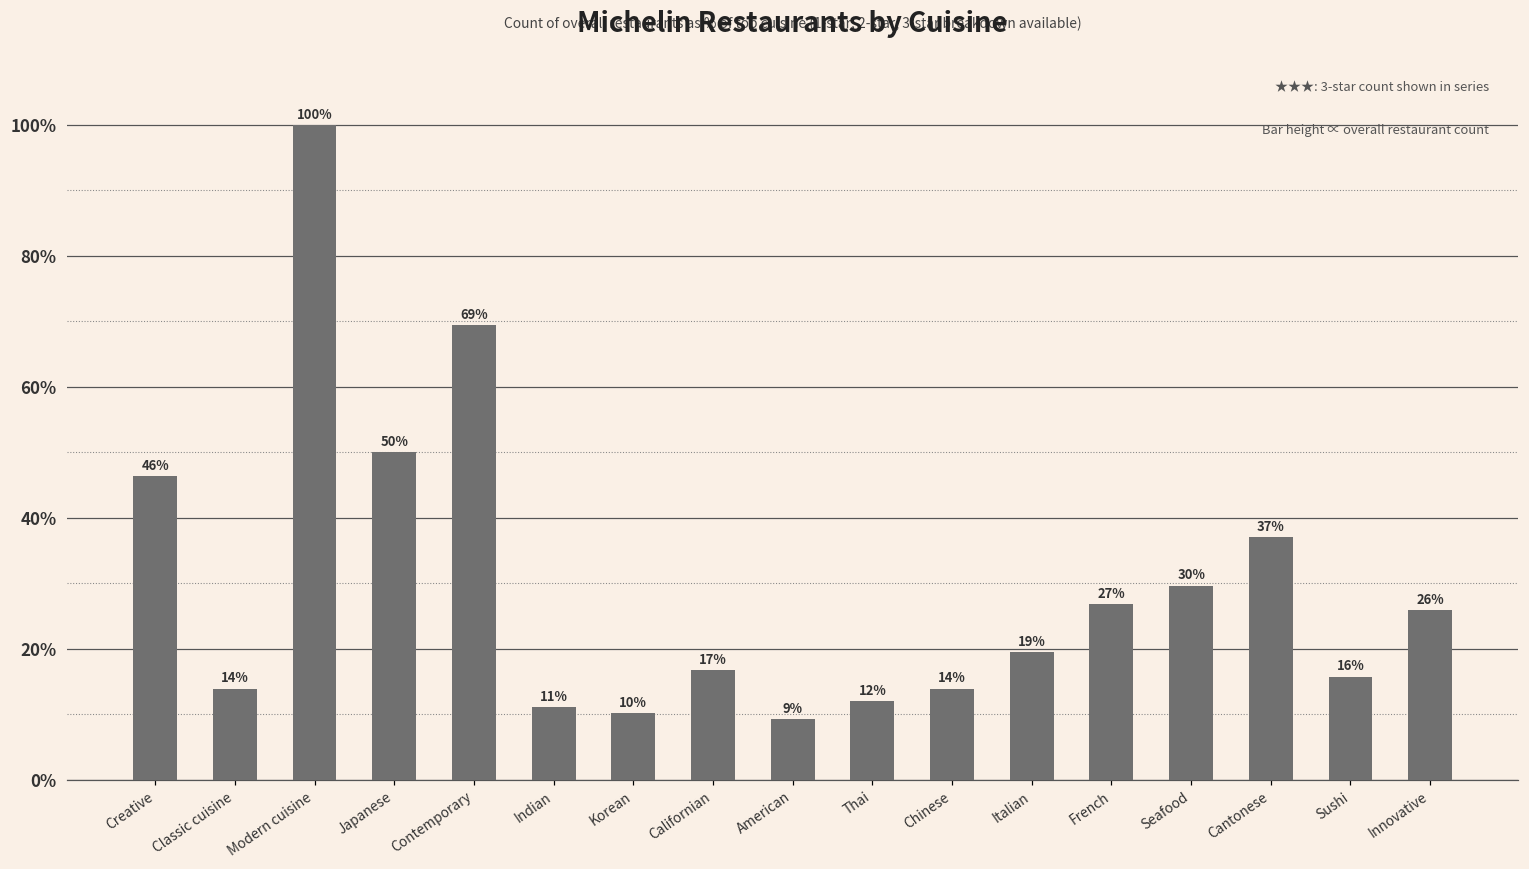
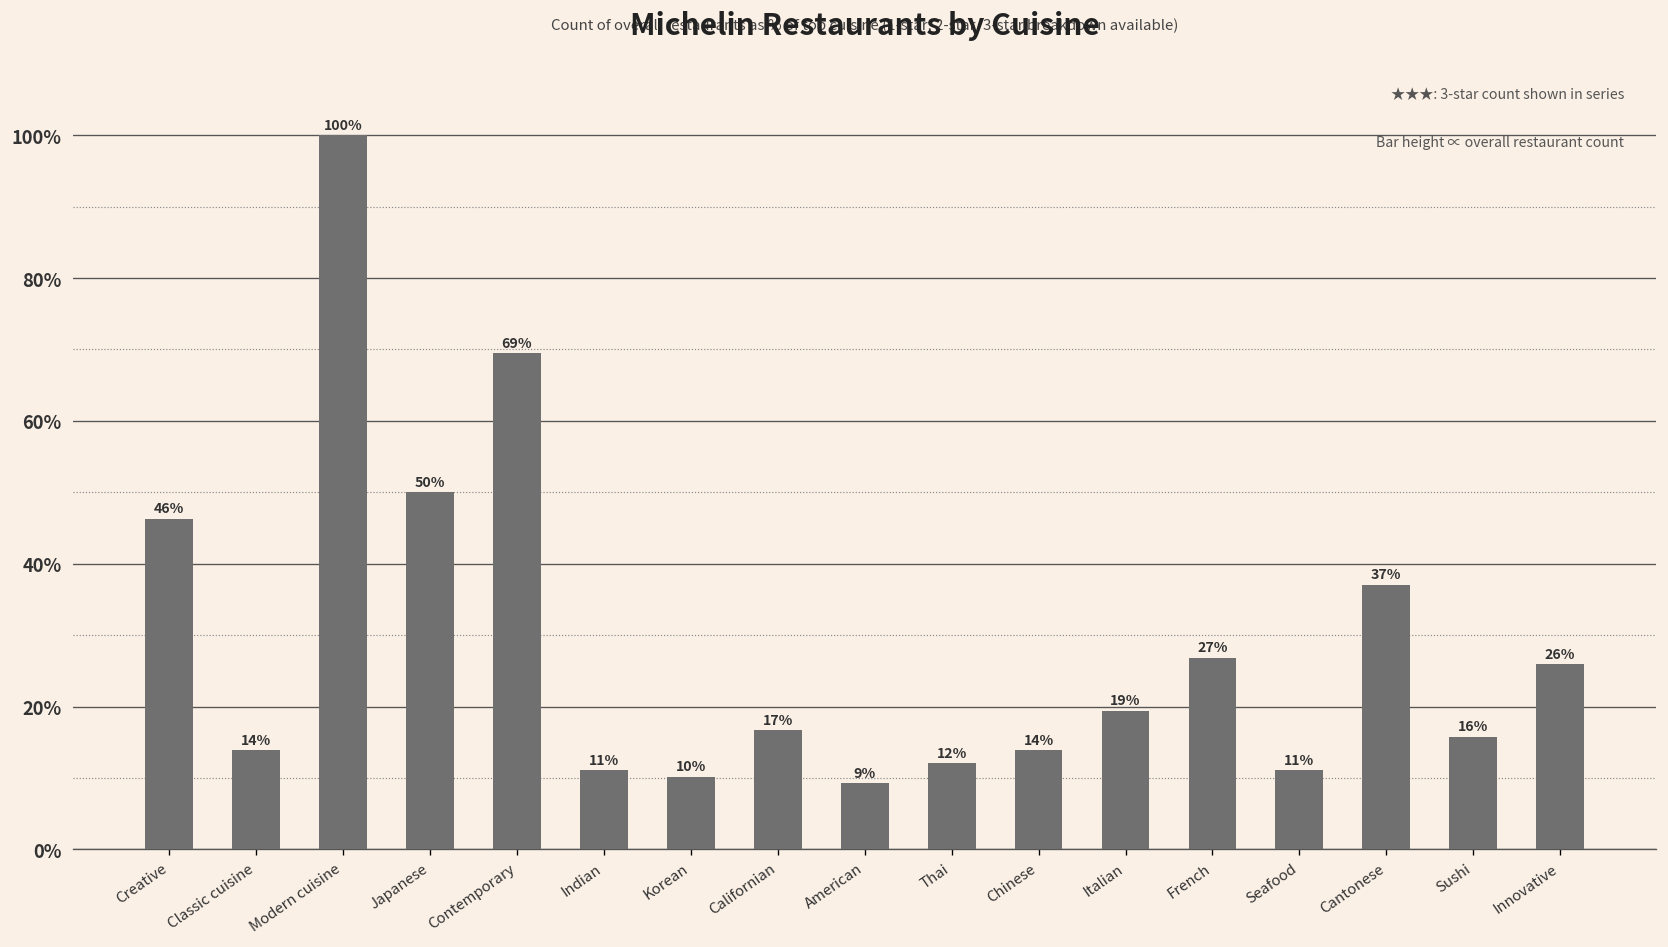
Seafood: 30% -> 11%
